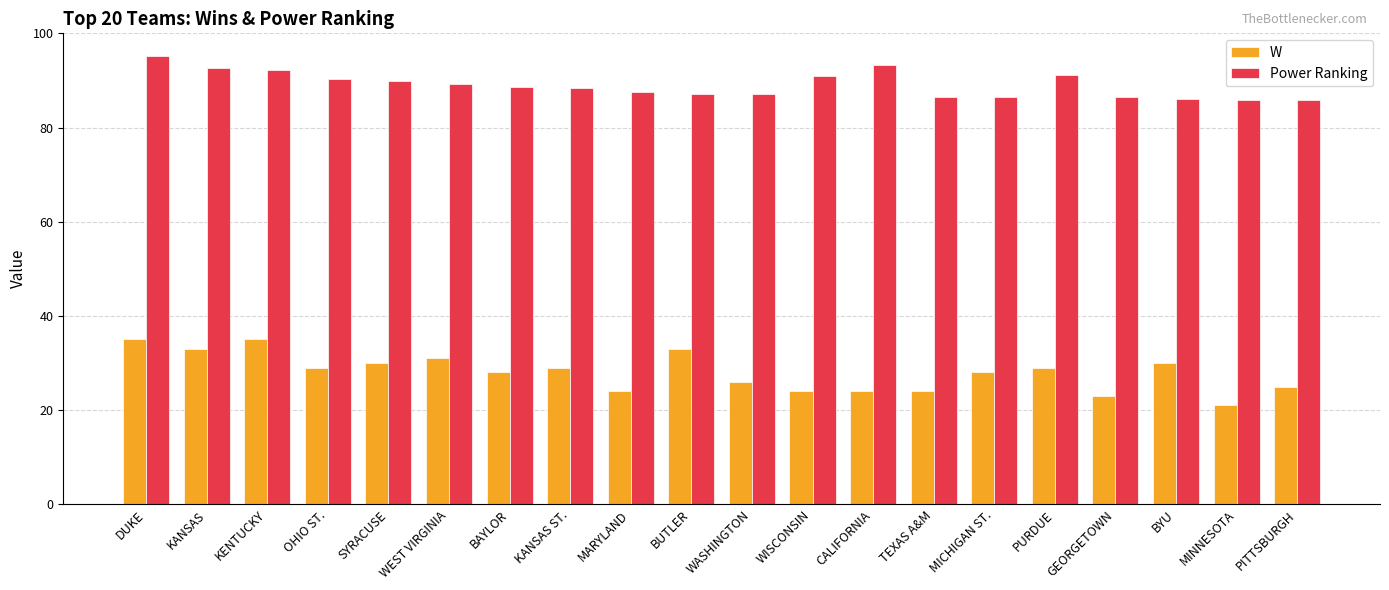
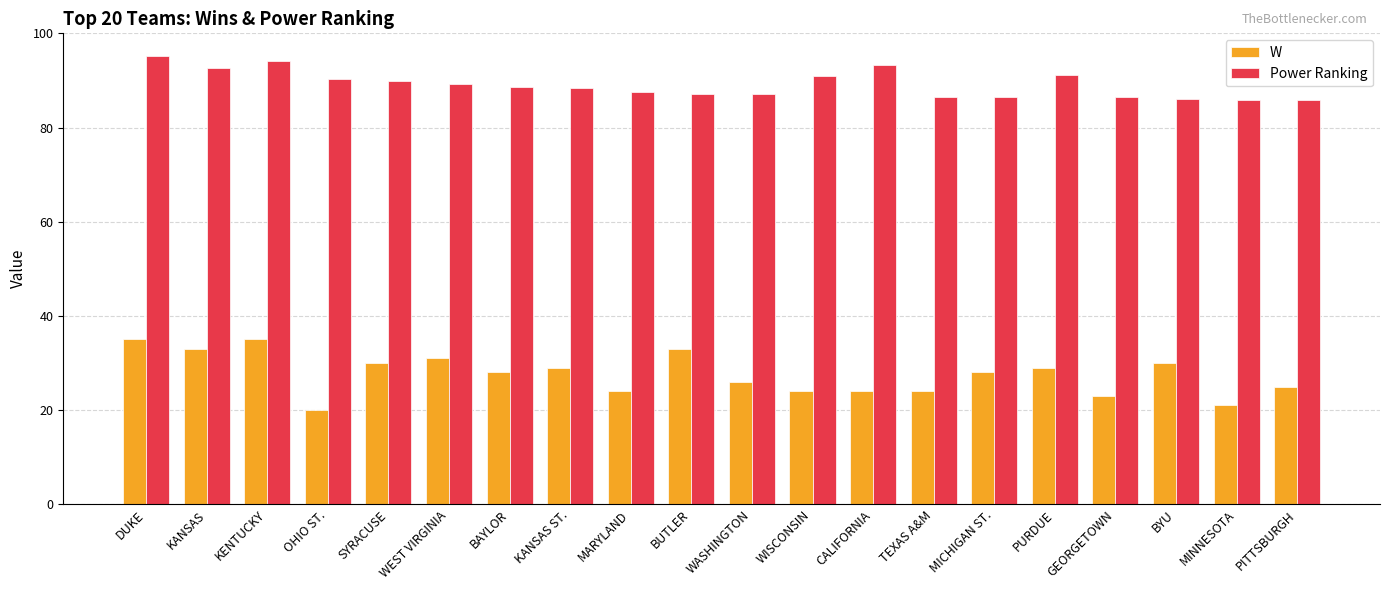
Power Ranking, KENTUCKY: 92 -> 94
W, OHIO ST.: 29 -> 20
